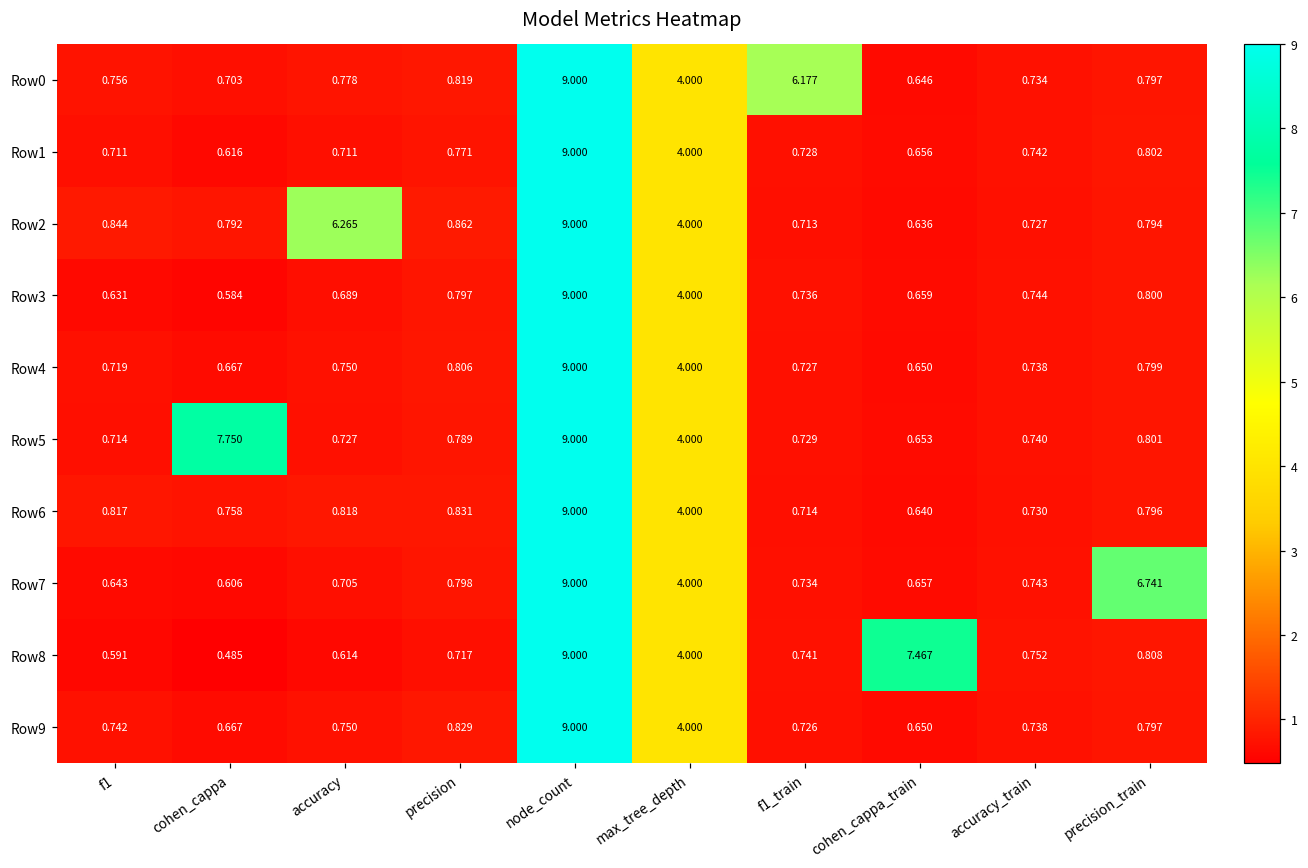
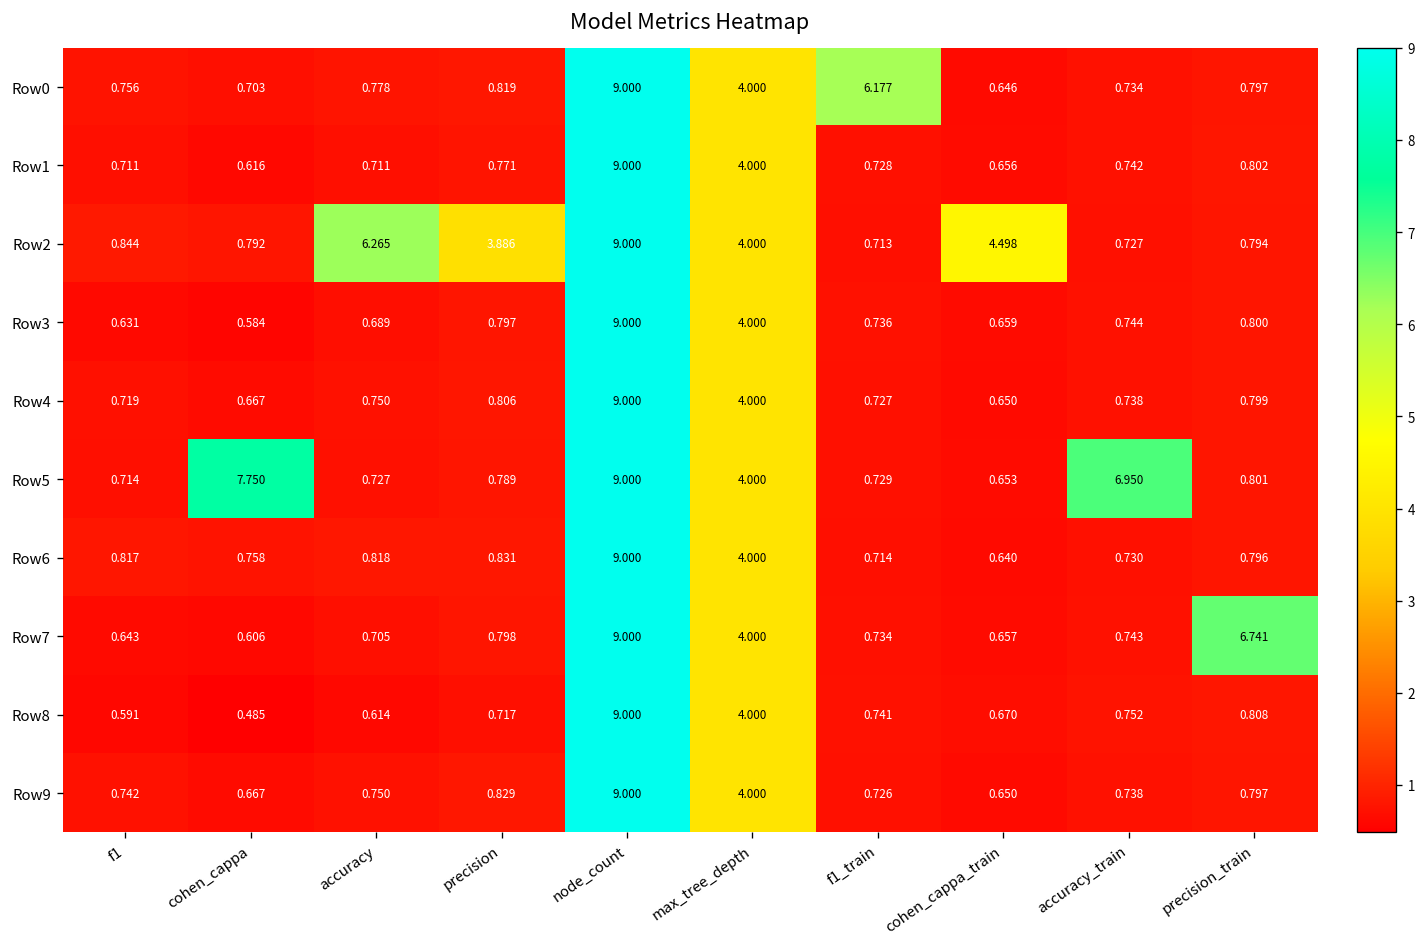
Row2, precision: 0.862 -> 3.886
Row2, cohen_cappa_train: 0.636 -> 4.498
Row5, accuracy_train: 0.740 -> 6.950
Row8, cohen_cappa_train: 7.467 -> 0.670
